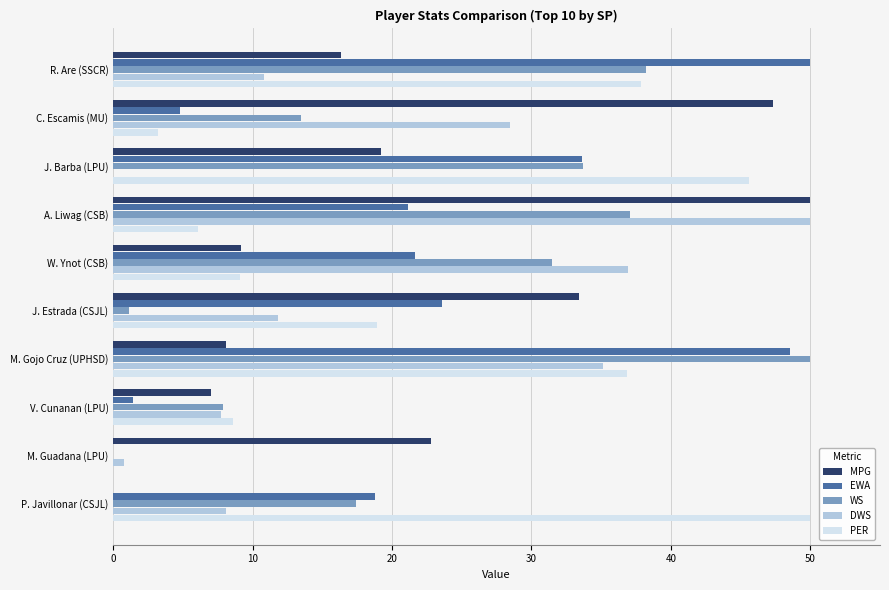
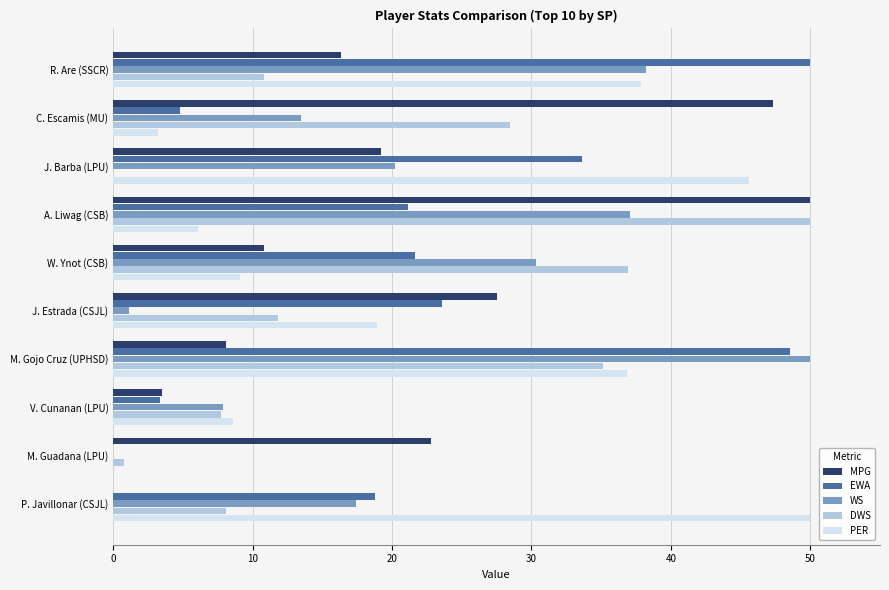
WS, J. Barba (LPU): 33.7 -> 20.2
MPG, W. Ynot (CSB): 9.1 -> 10.8
WS, W. Ynot (CSB): 31.5 -> 30.3
MPG, J. Estrada (CSJL): 33.4 -> 27.6
MPG, V. Cunanan (LPU): 7.0 -> 3.5
EWA, V. Cunanan (LPU): 1.4 -> 3.4
